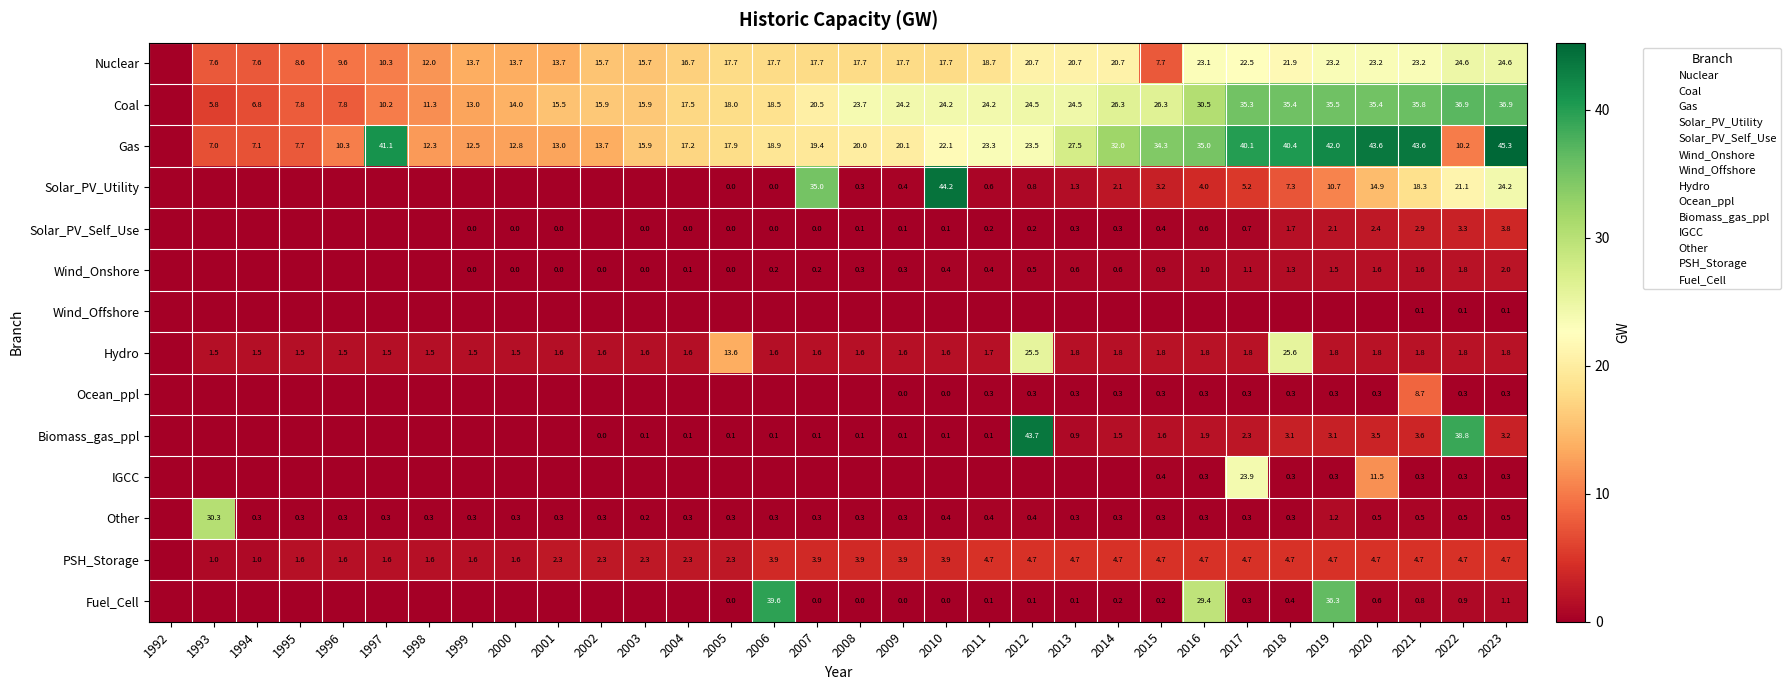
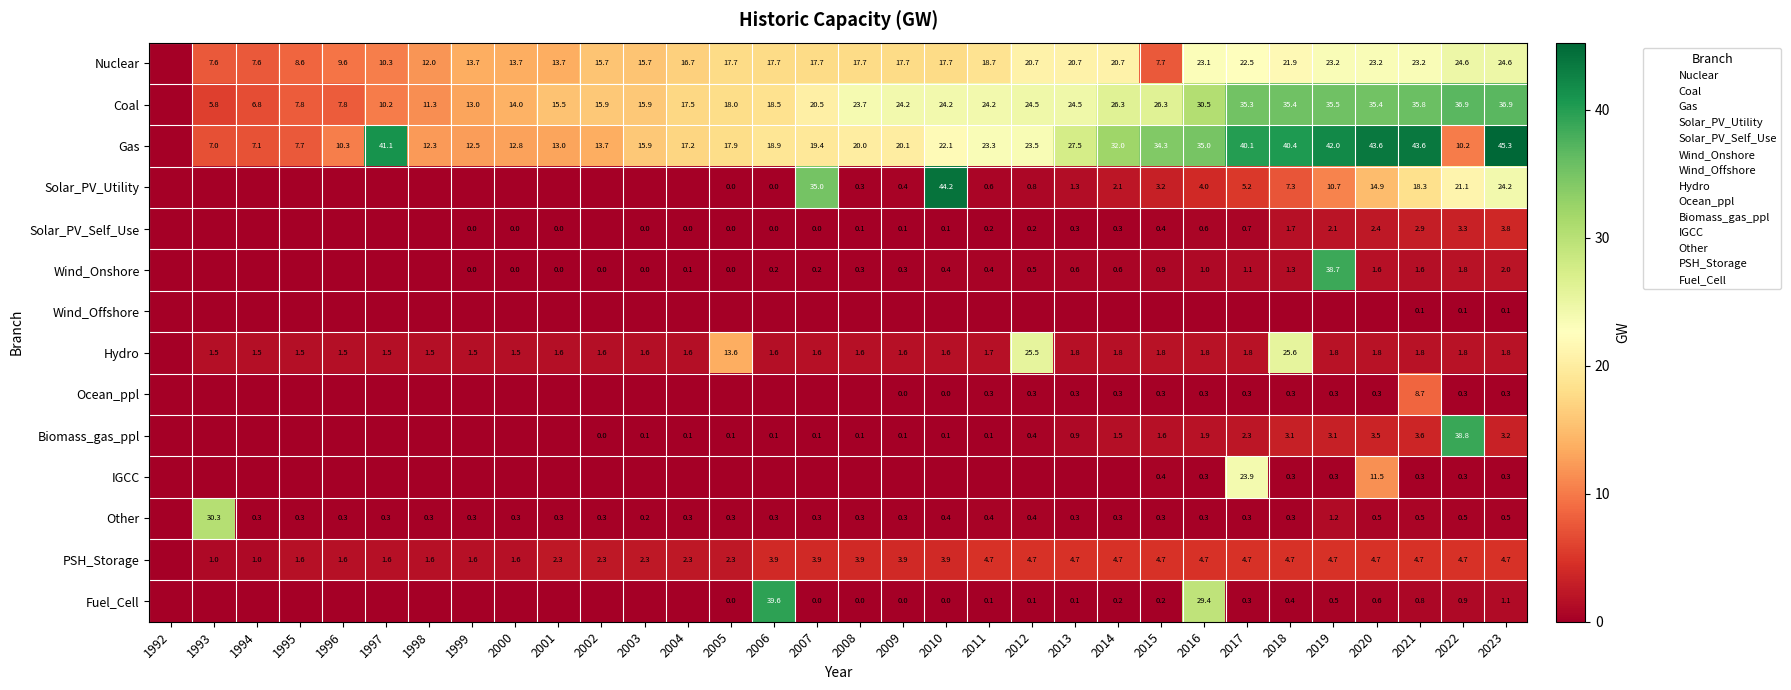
Wind_Onshore, 2019: 1.5 -> 38.7
Biomass_gas_ppl, 2012: 43.7 -> 0.4
Fuel_Cell, 2019: 36.3 -> 0.5
